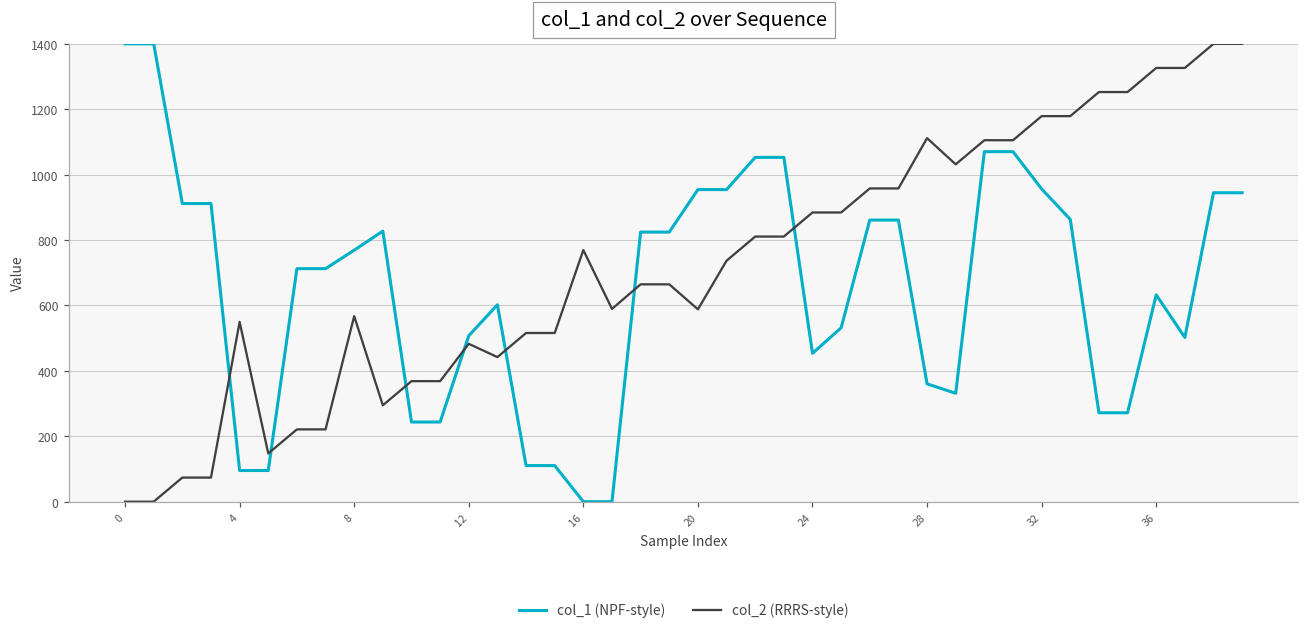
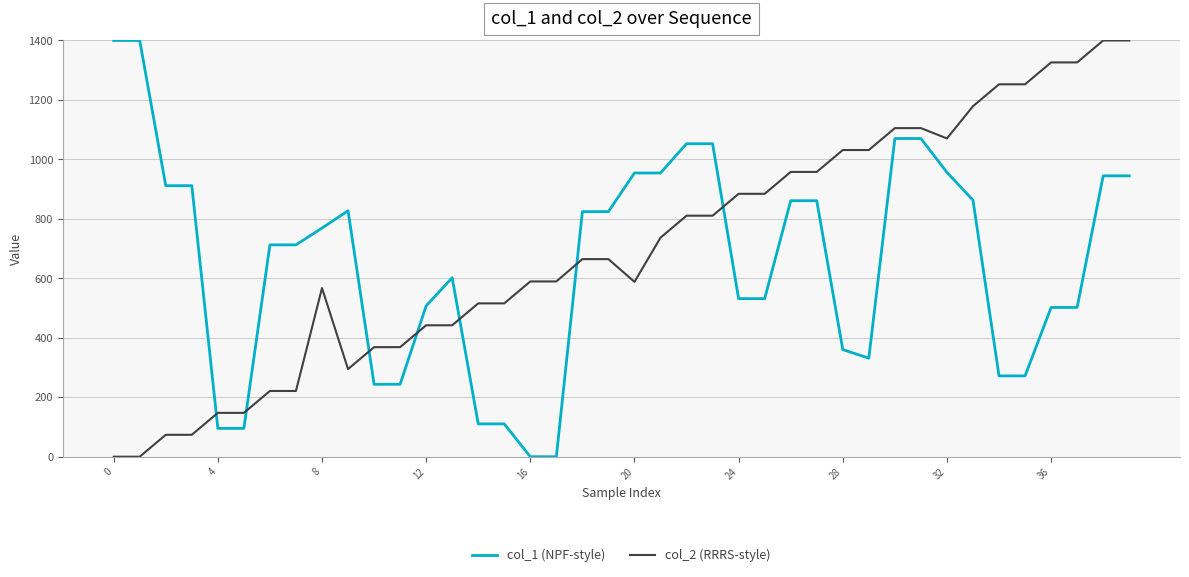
col_2 (RRRS-style), 4: 550 -> 150
col_2 (RRRS-style), 12: 480 -> 440
col_2 (RRRS-style), 16: 770 -> 590
col_1 (NPF-style), 24: 450 -> 530
col_2 (RRRS-style), 28: 1110 -> 1030
col_2 (RRRS-style), 32: 1180 -> 1070
col_1 (NPF-style), 36: 630 -> 500
